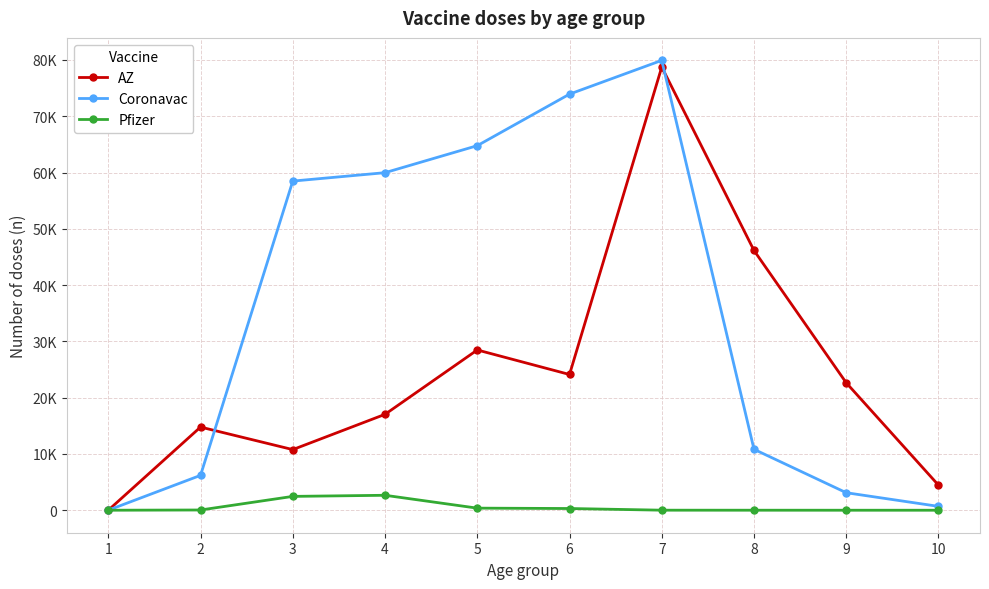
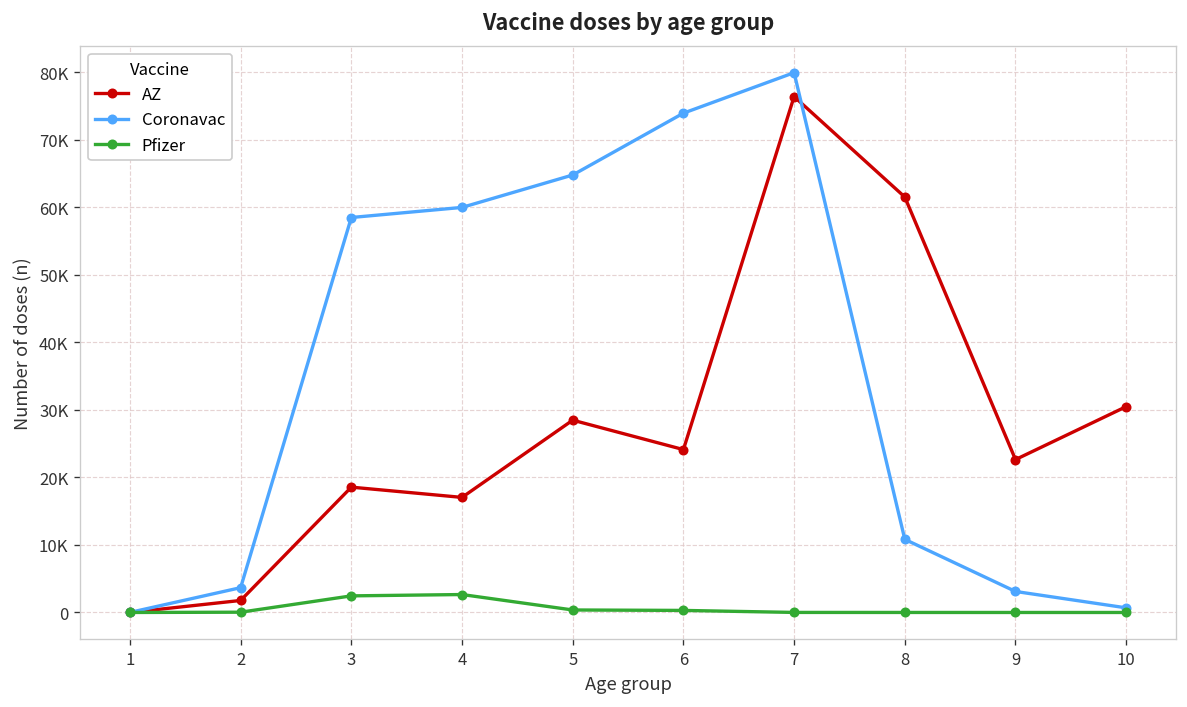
AZ, 2: 15000 -> 2000
Coronavac, 2: 6000 -> 4000
AZ, 3: 11000 -> 19000
AZ, 7: 79000 -> 76000
AZ, 8: 46000 -> 62000
AZ, 10: 4000 -> 30000
